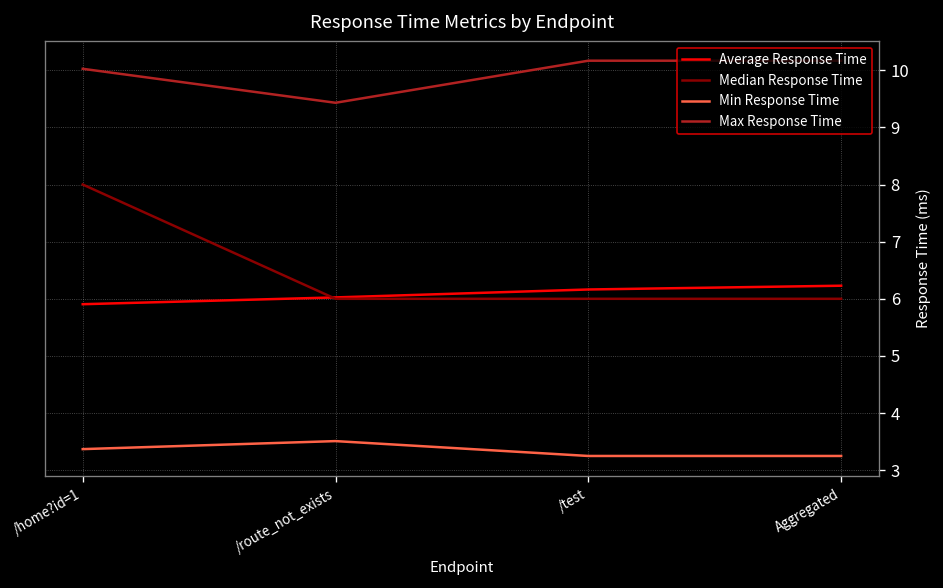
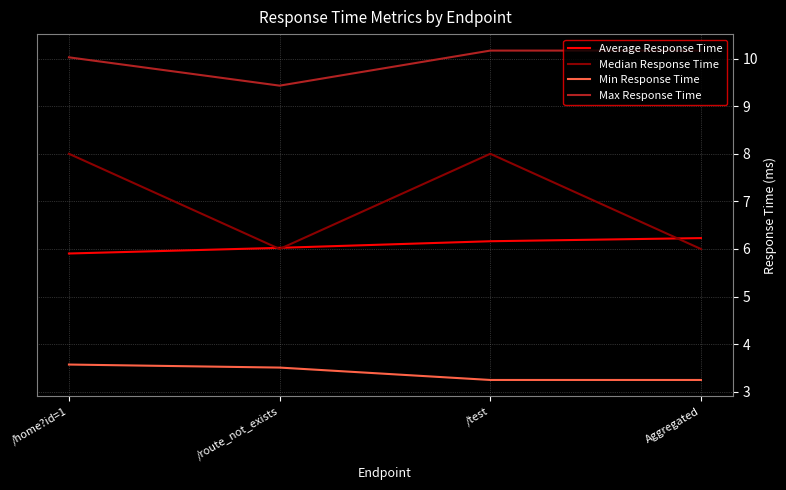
Min Response Time, /home?id=1: 3.4 -> 3.6
Median Response Time, /test: 6 -> 8
